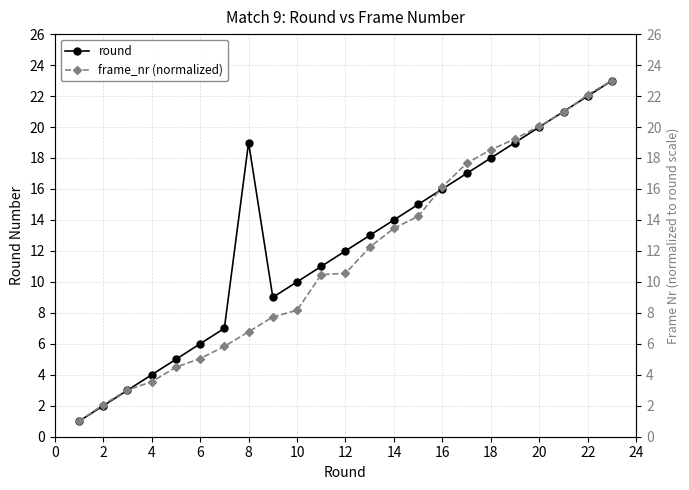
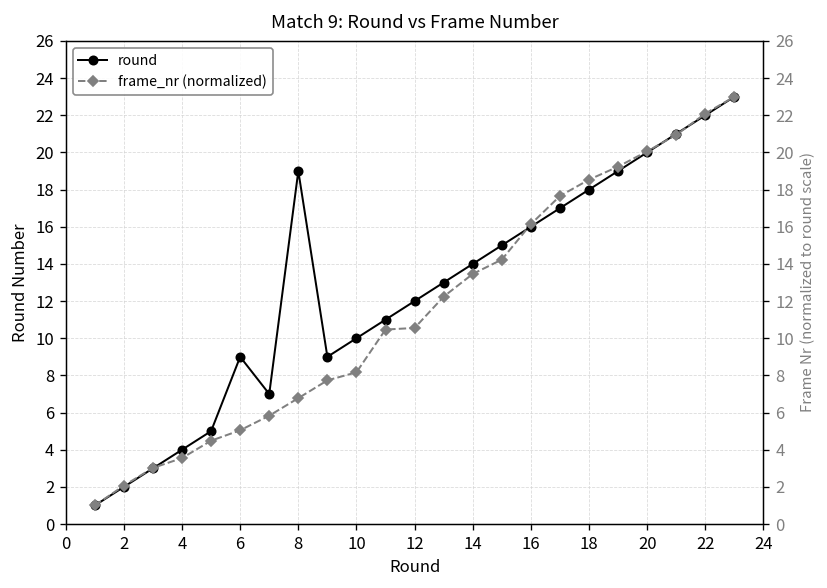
round, 6: 6 -> 9
